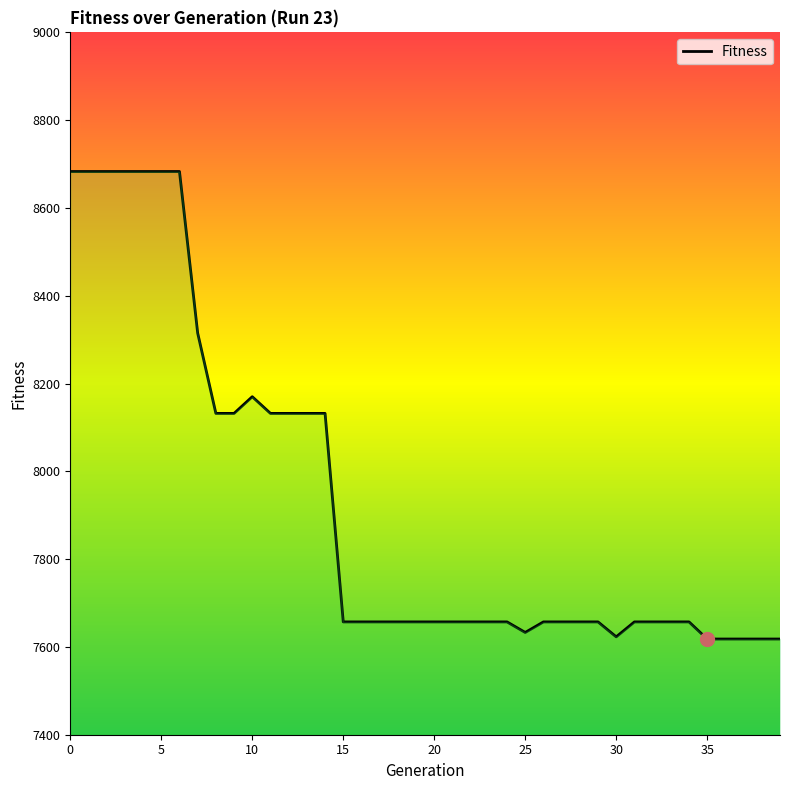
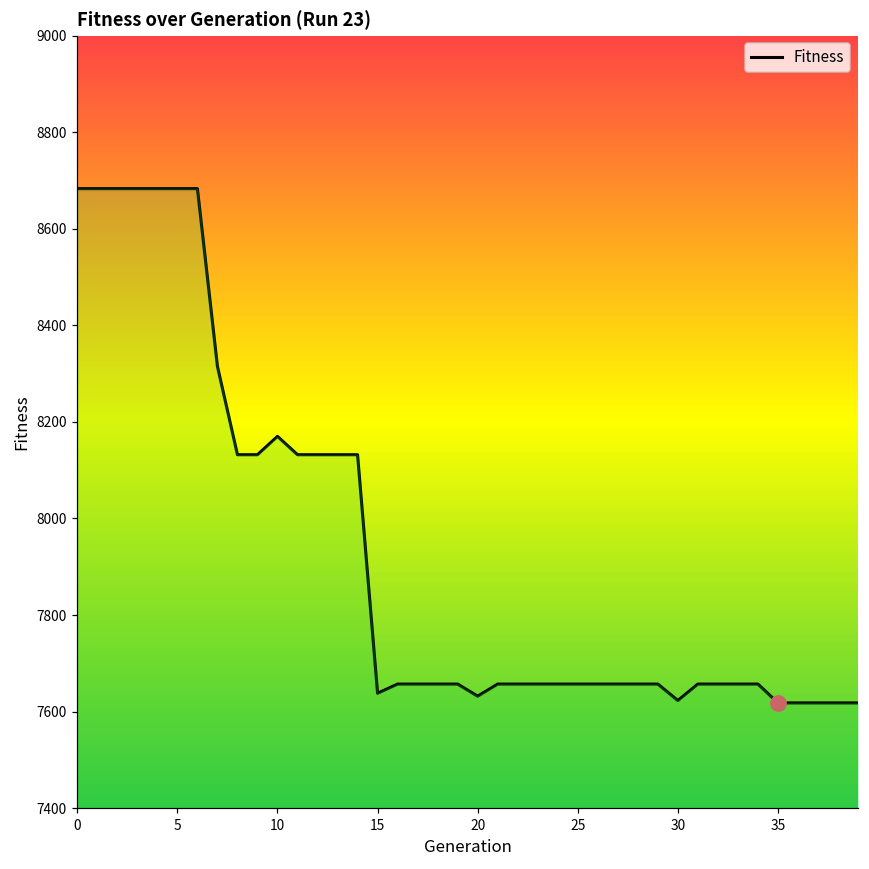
Fitness, 15: 7660 -> 7640
Fitness, 20: 7660 -> 7630
Fitness, 25: 7630 -> 7660
